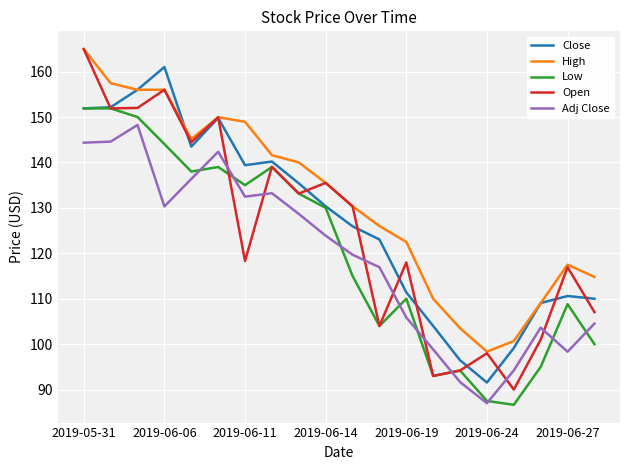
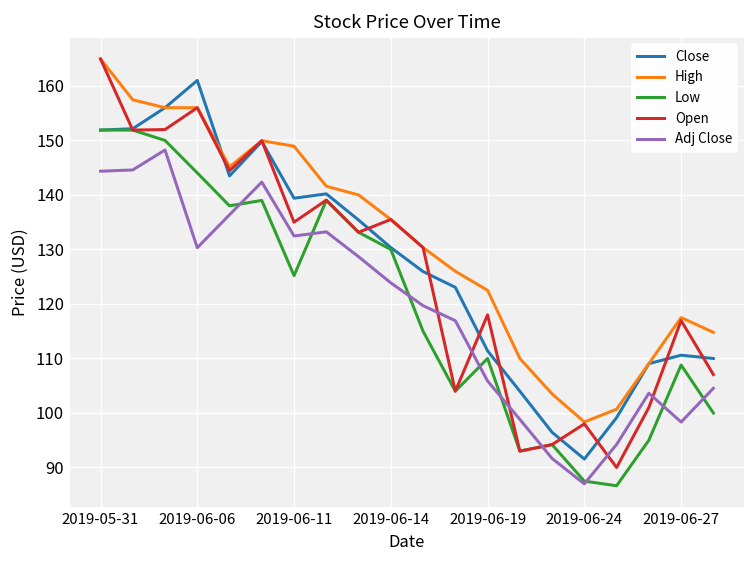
Low, 2019-06-11: 135 -> 125
Open, 2019-06-11: 118 -> 135
